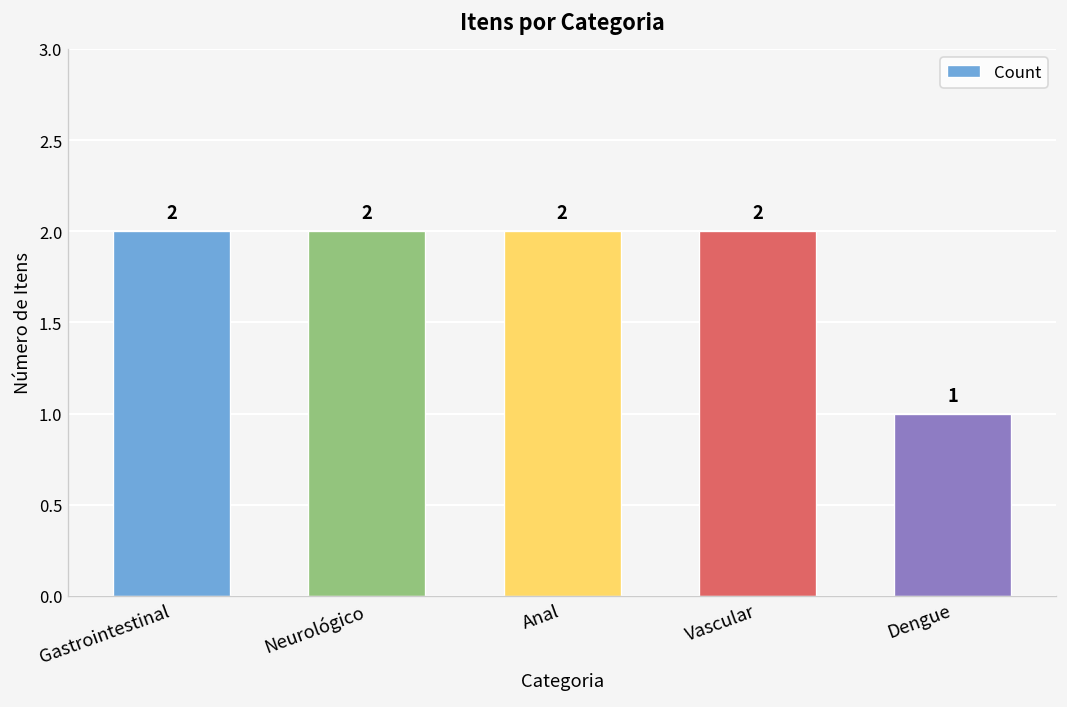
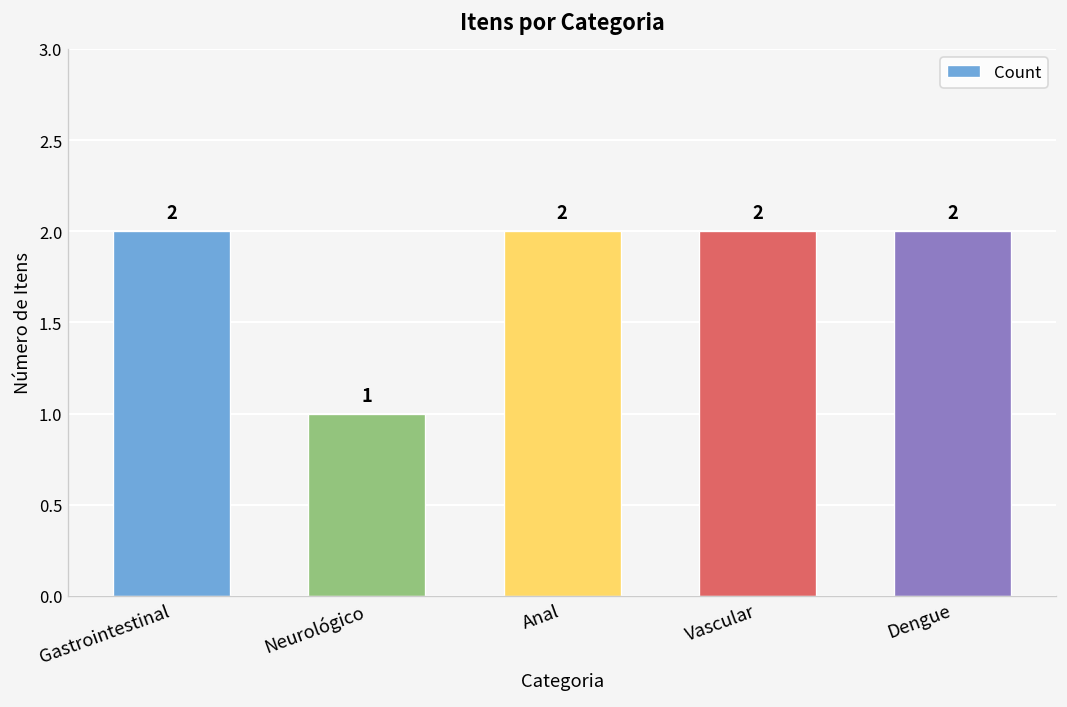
Neurológico: 2 -> 1
Dengue: 1 -> 2
